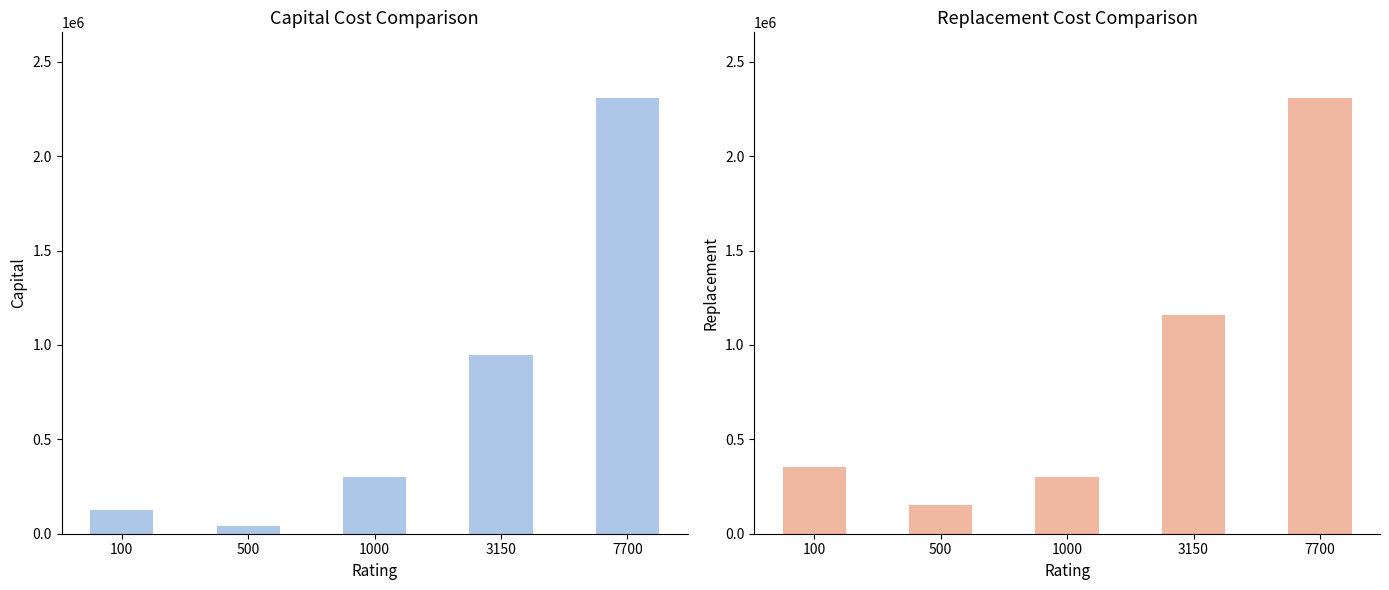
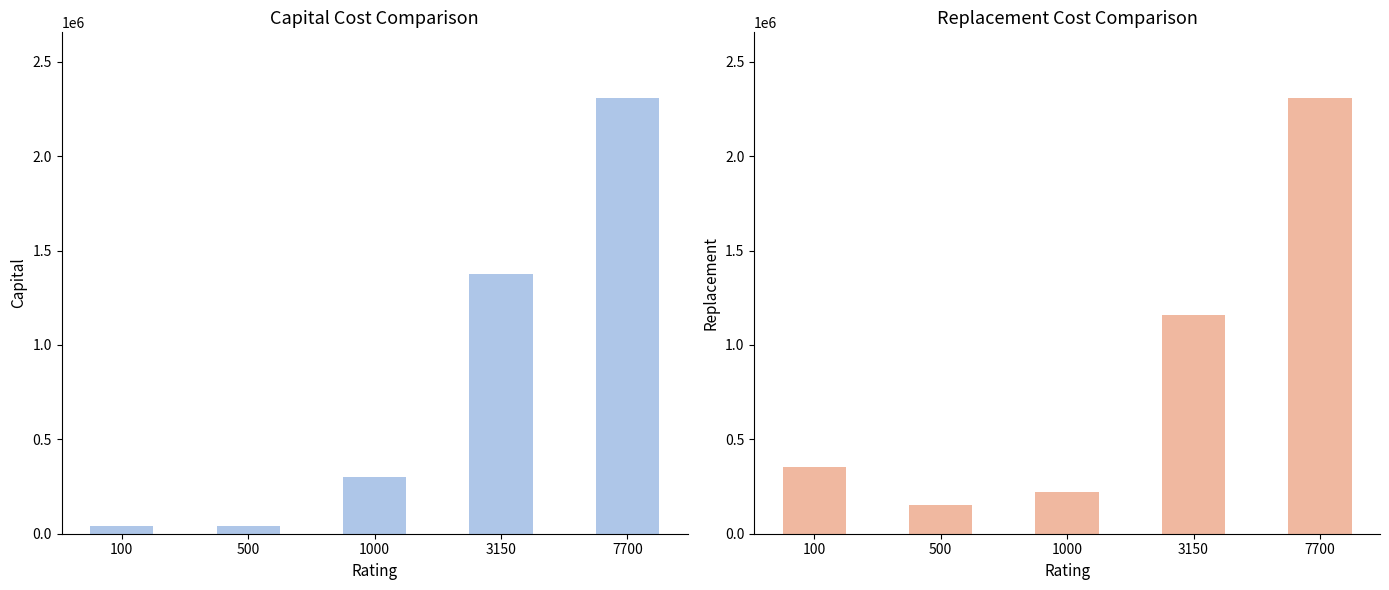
Capital Cost Comparison, 100: 120000 -> 40000
Capital Cost Comparison, 3150: 950000 -> 1380000
Replacement Cost Comparison, 1000: 300000 -> 220000
